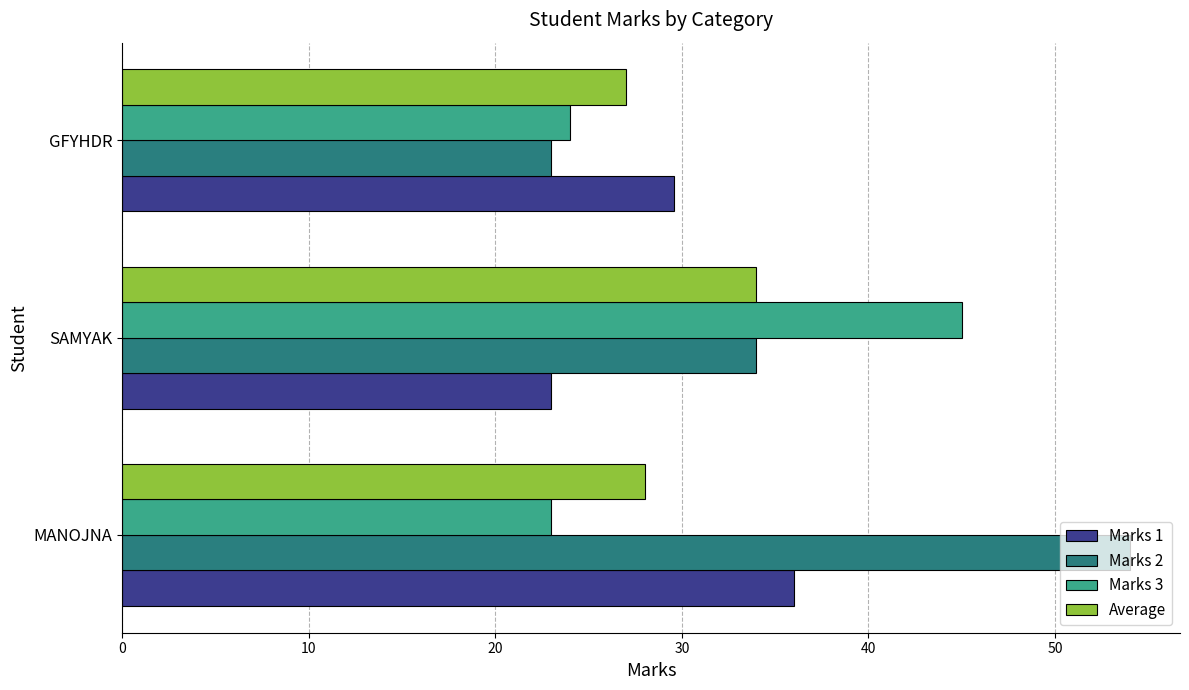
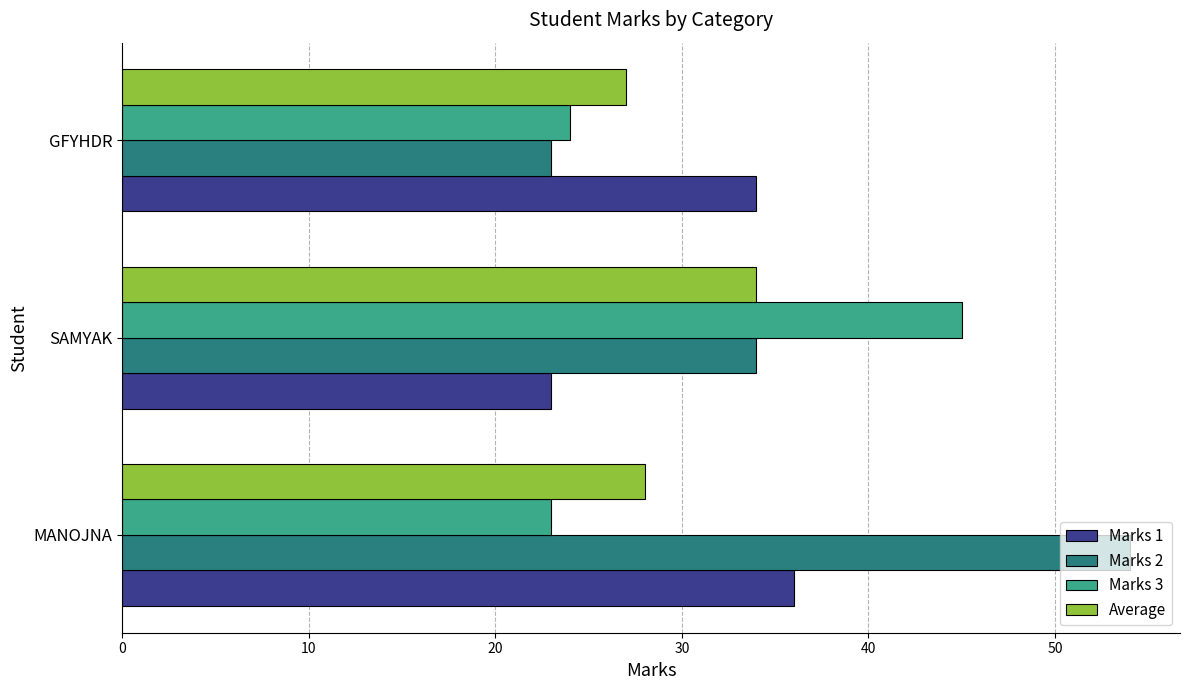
Marks 1, GFYHDR: 29.6 -> 34.0
